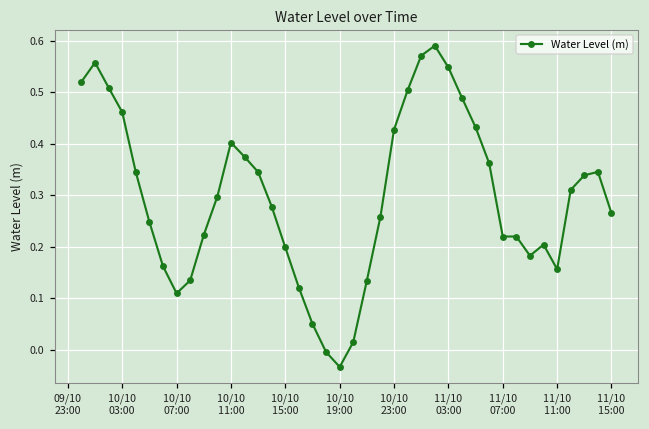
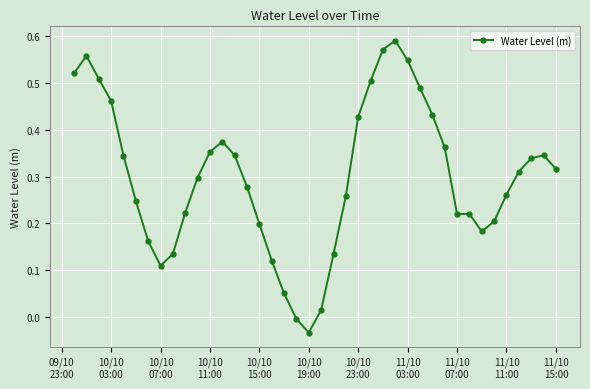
10/10 11:00: 0.40 -> 0.35
11/10 11:00: 0.16 -> 0.26
11/10 15:00: 0.27 -> 0.32
